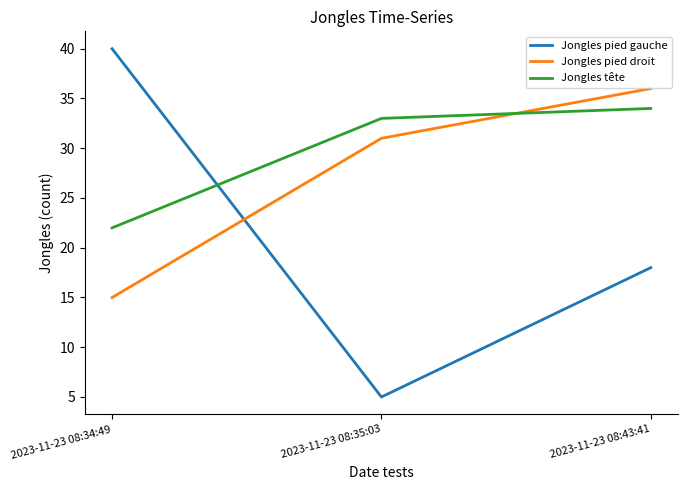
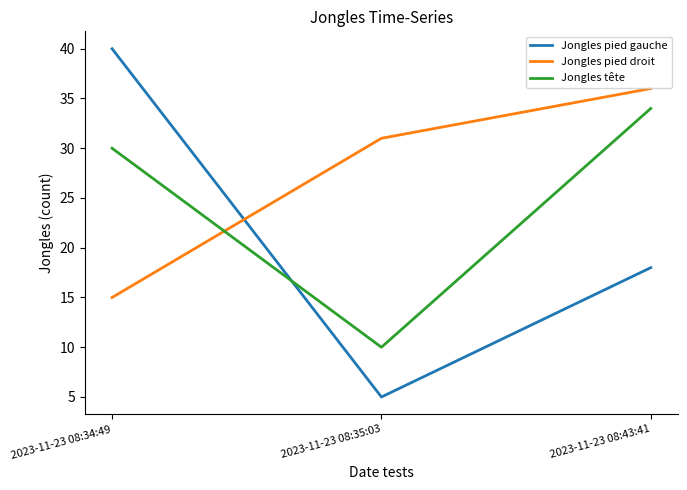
Jongles tête, 2023-11-23 08:34:49: 22 -> 30
Jongles tête, 2023-11-23 08:35:03: 33 -> 10
